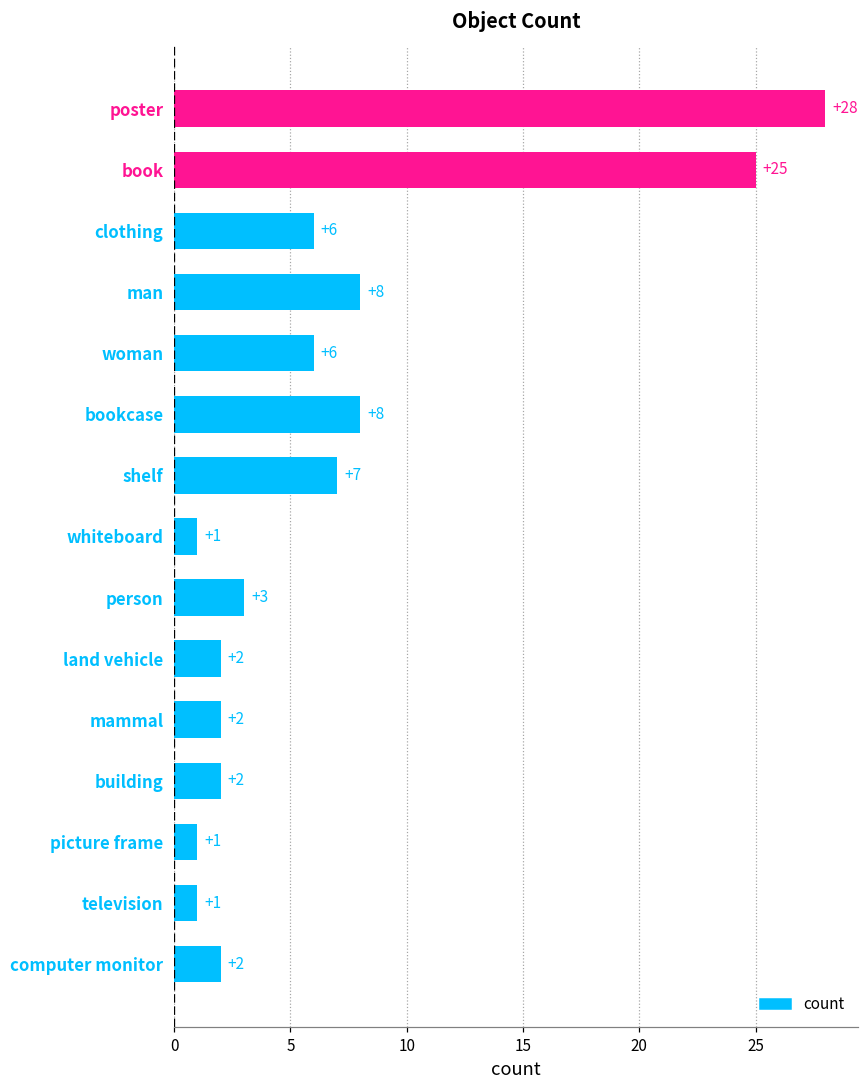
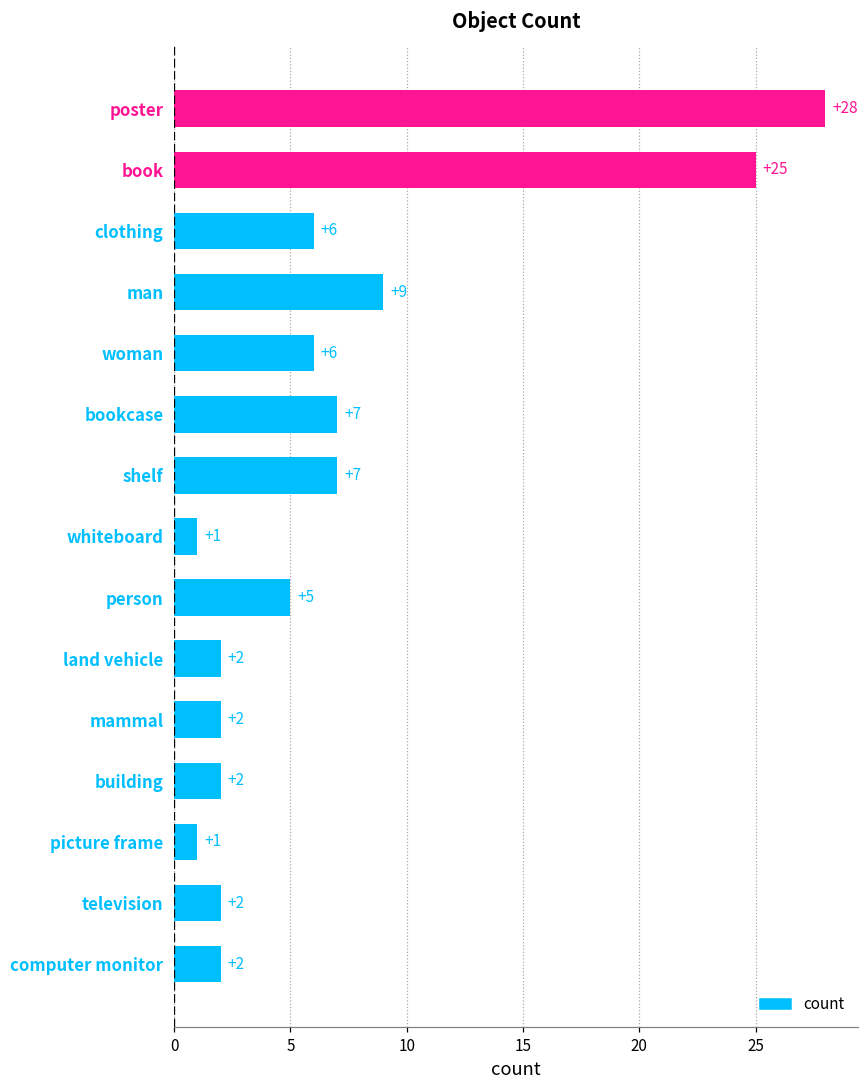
man: +8 -> +9
bookcase: +8 -> +7
person: +3 -> +5
television: +1 -> +2
